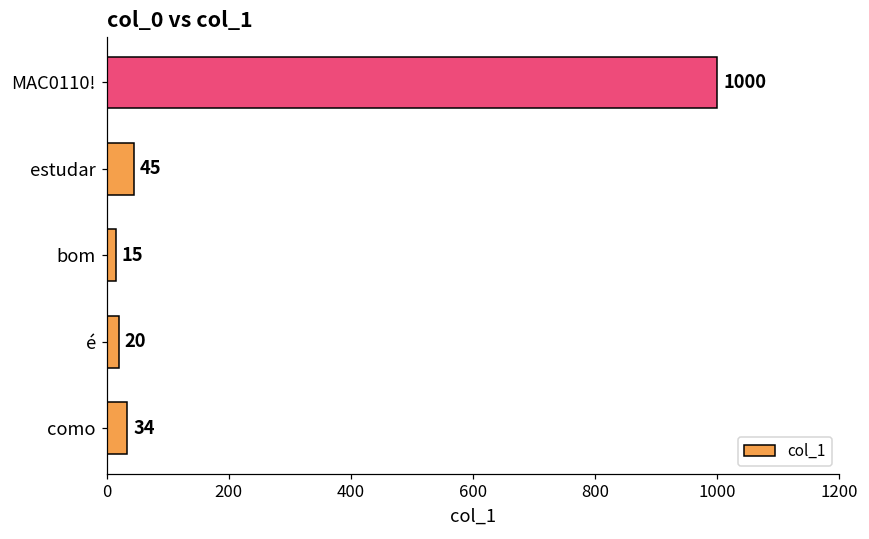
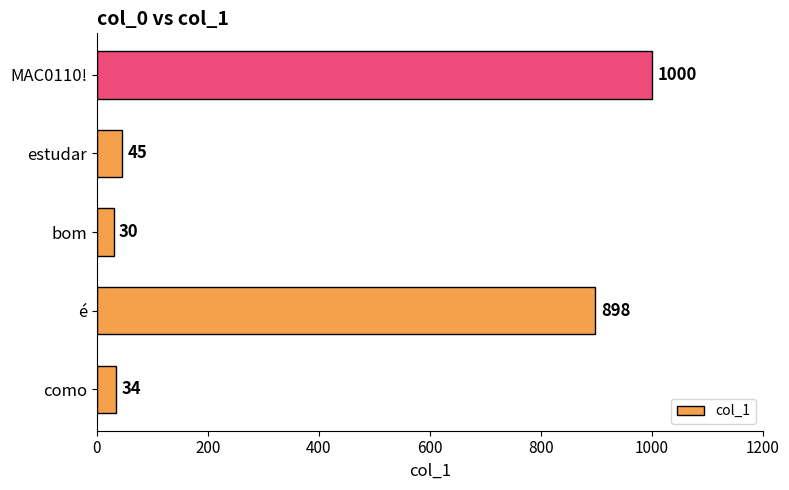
bom: 15 -> 30
é: 20 -> 898
